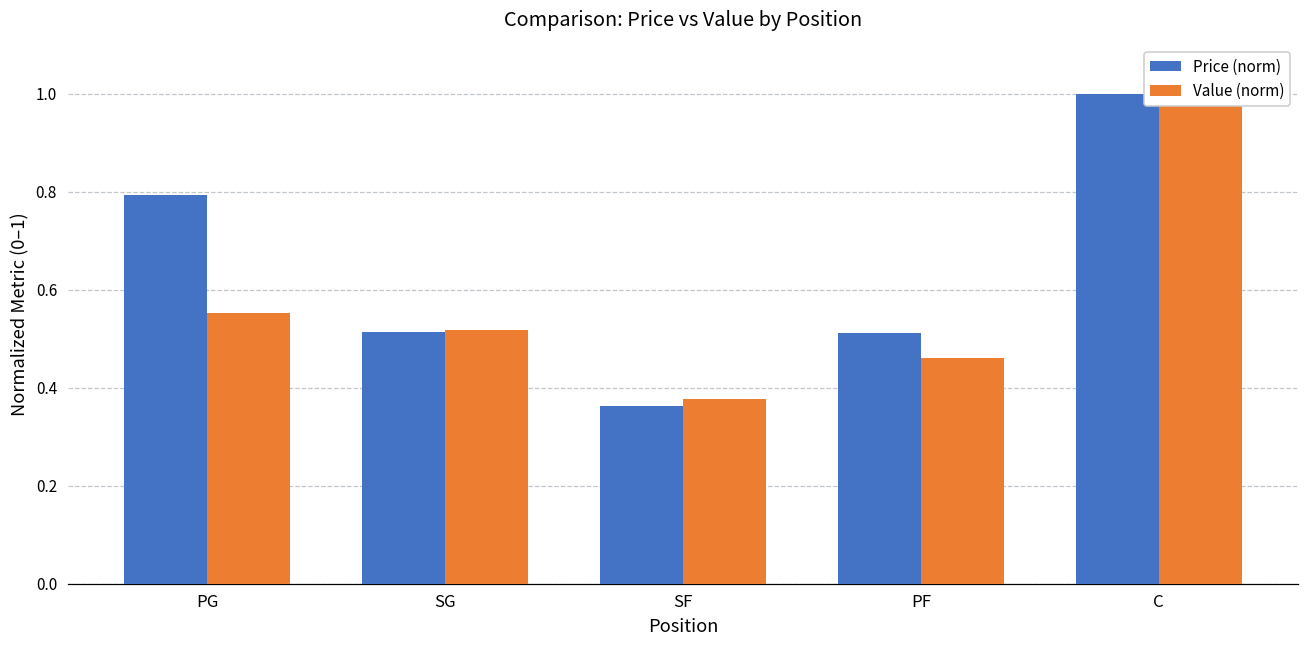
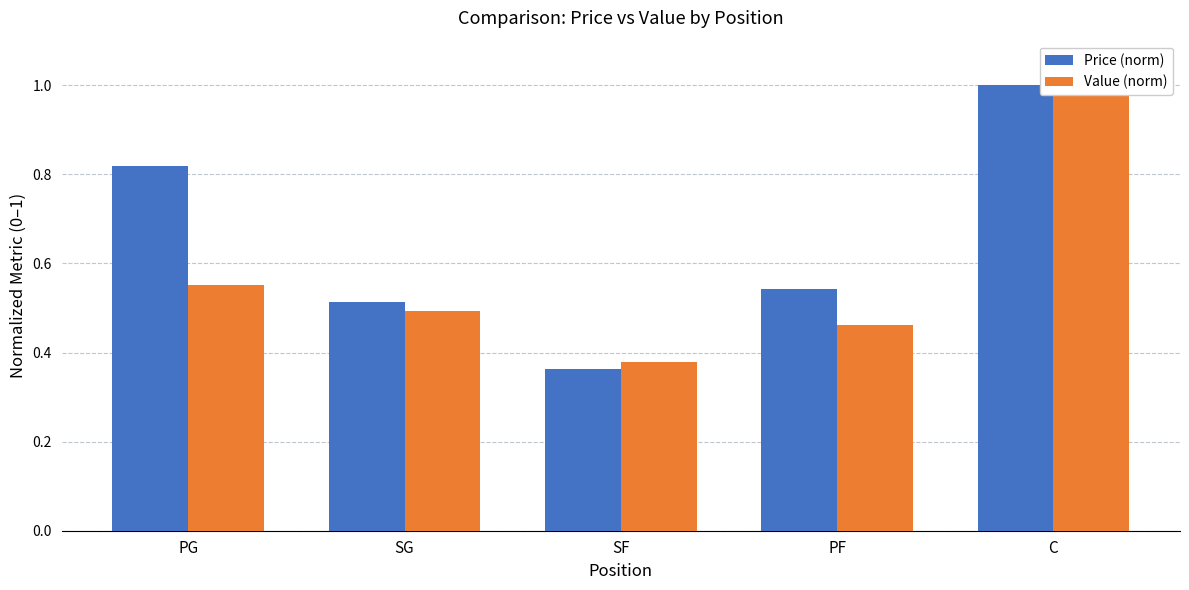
Price (norm), PG: 0.79 -> 0.82
Value (norm), SG: 0.52 -> 0.49
Price (norm), PF: 0.51 -> 0.54
